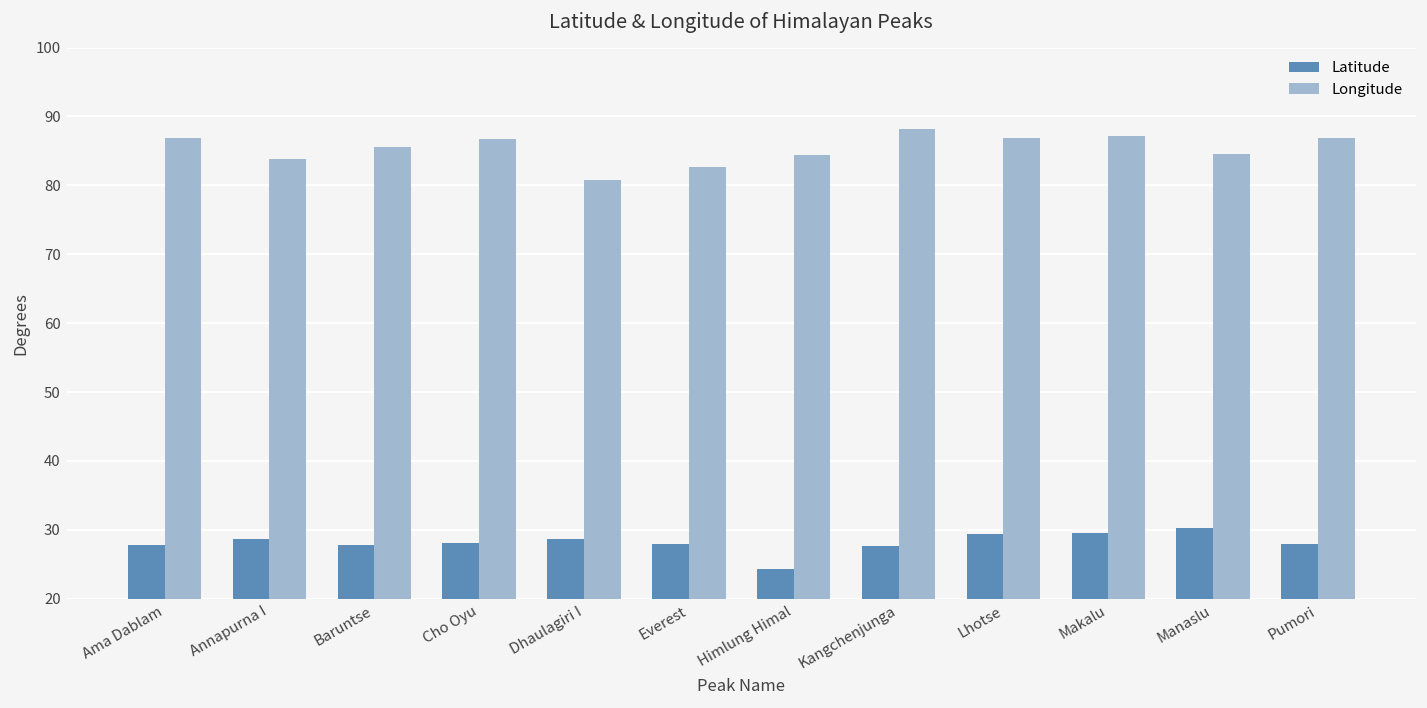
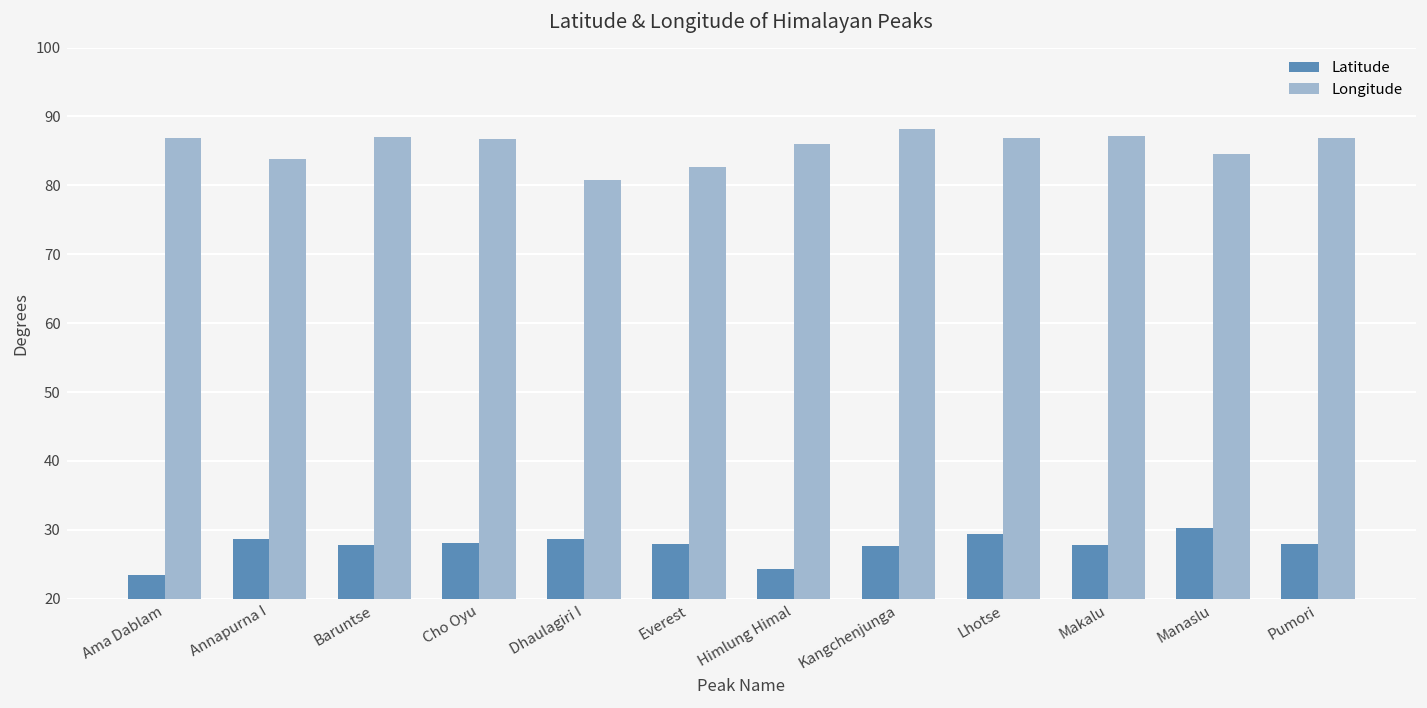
Latitude, Ama Dablam: 28 -> 23
Longitude, Baruntse: 86 -> 87
Longitude, Himlung Himal: 84 -> 86
Latitude, Makalu: 30 -> 28
